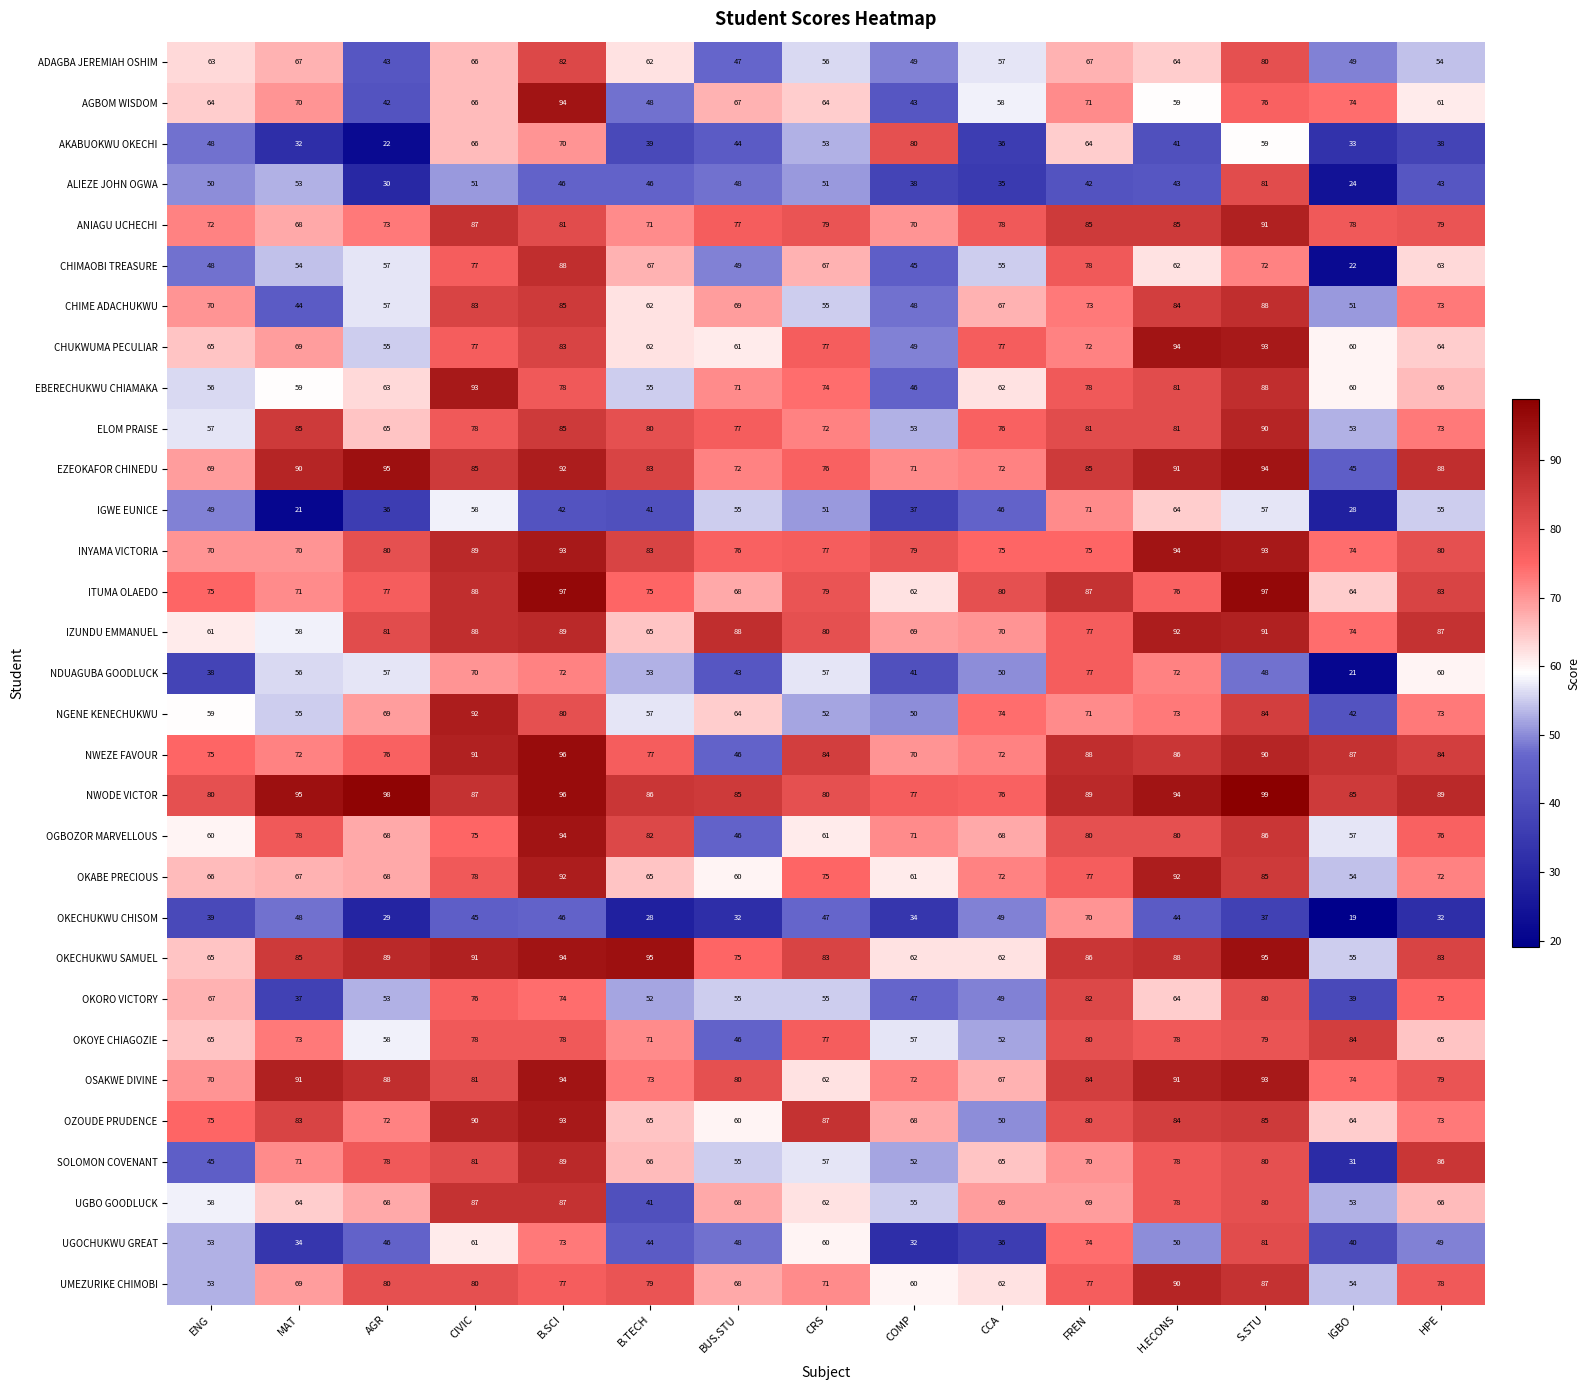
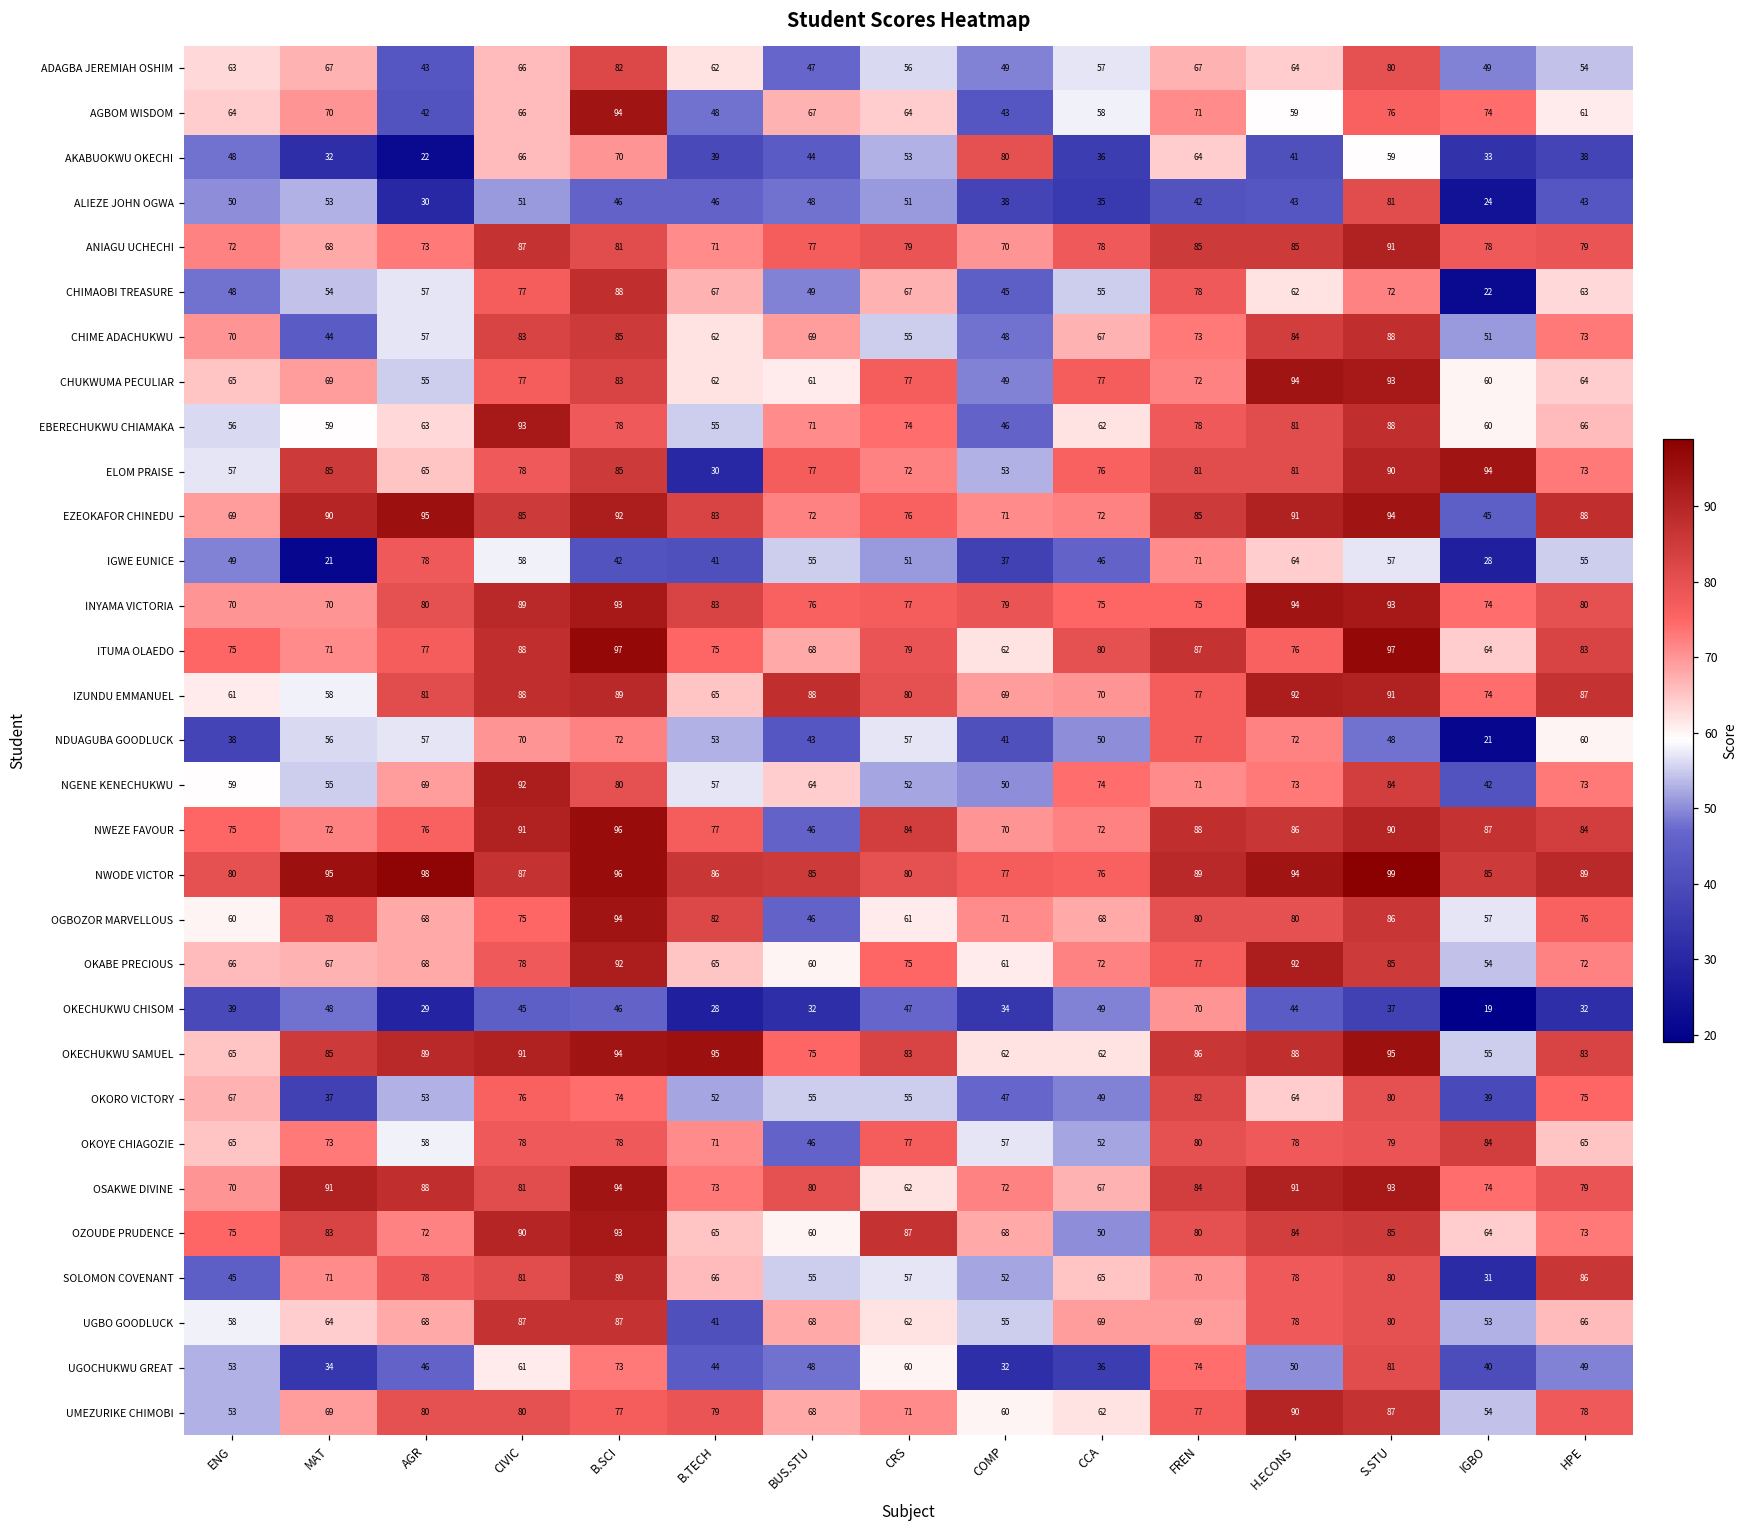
ELOM PRAISE, B.TECH: 80 -> 30
ELOM PRAISE, IGBO: 53 -> 94
IGWE EUNICE, AGR: 36 -> 78
